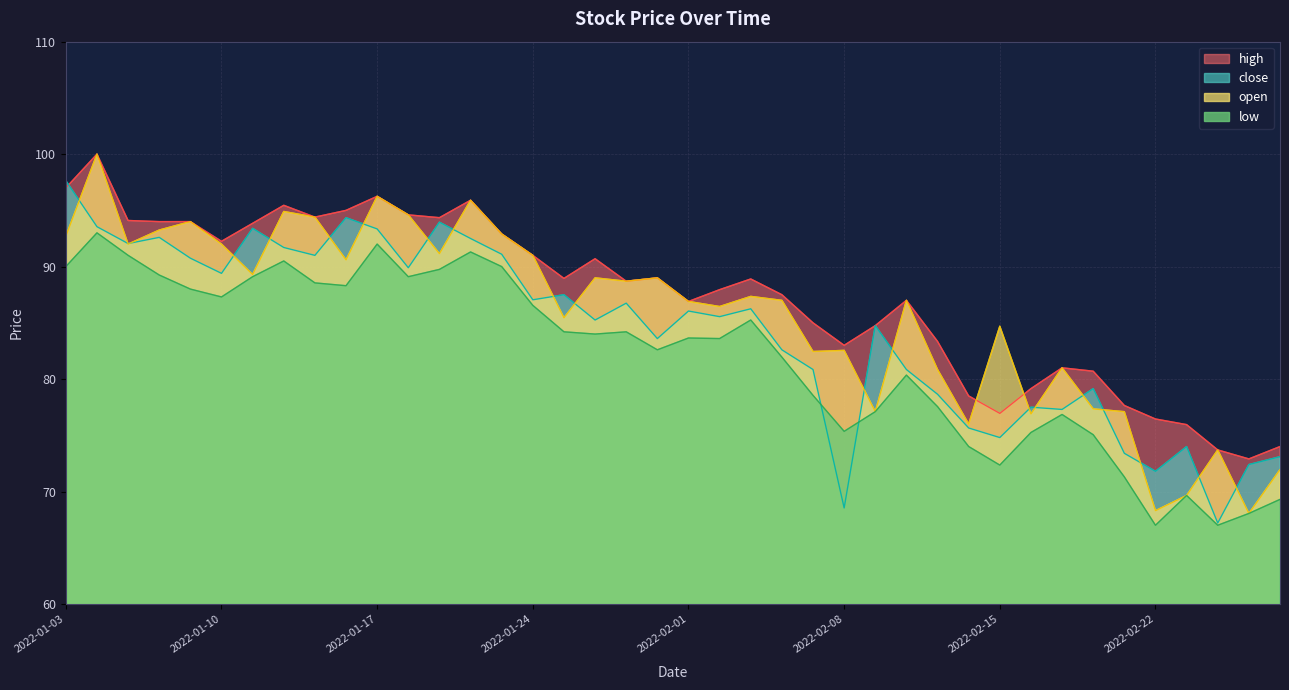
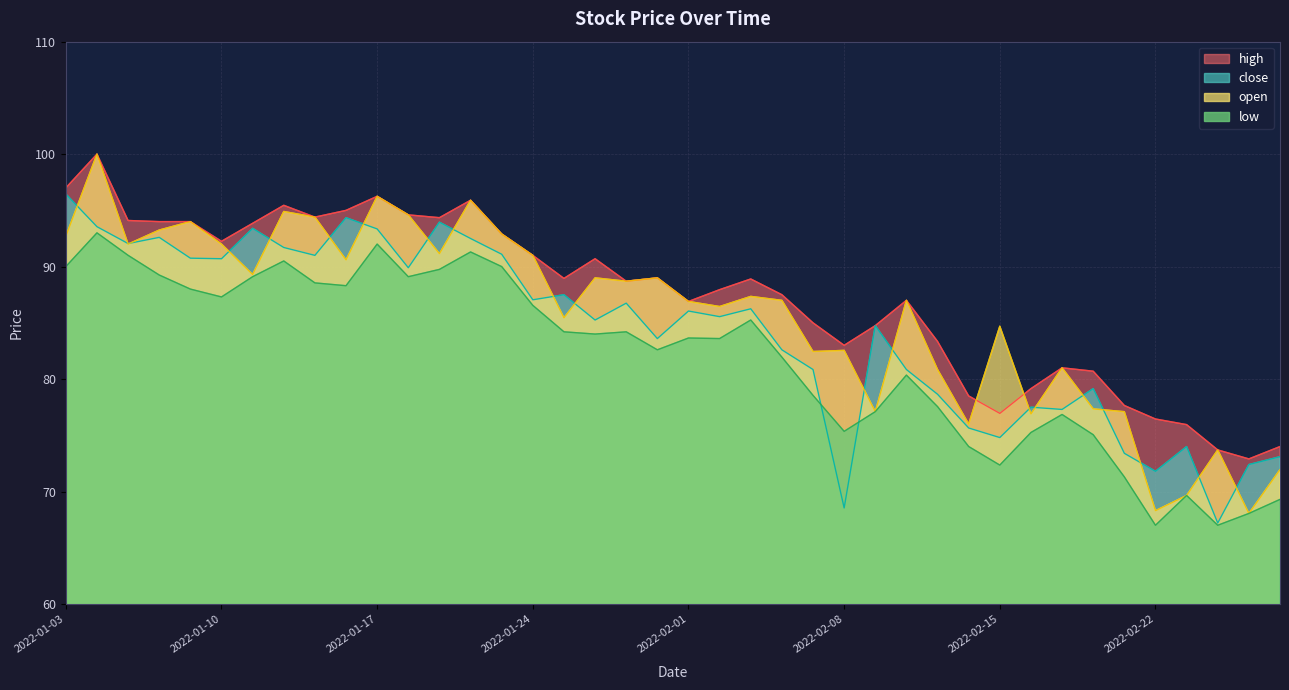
close, 2022-01-03: 97.6 -> 96.5
close, 2022-01-10: 89.4 -> 90.7
